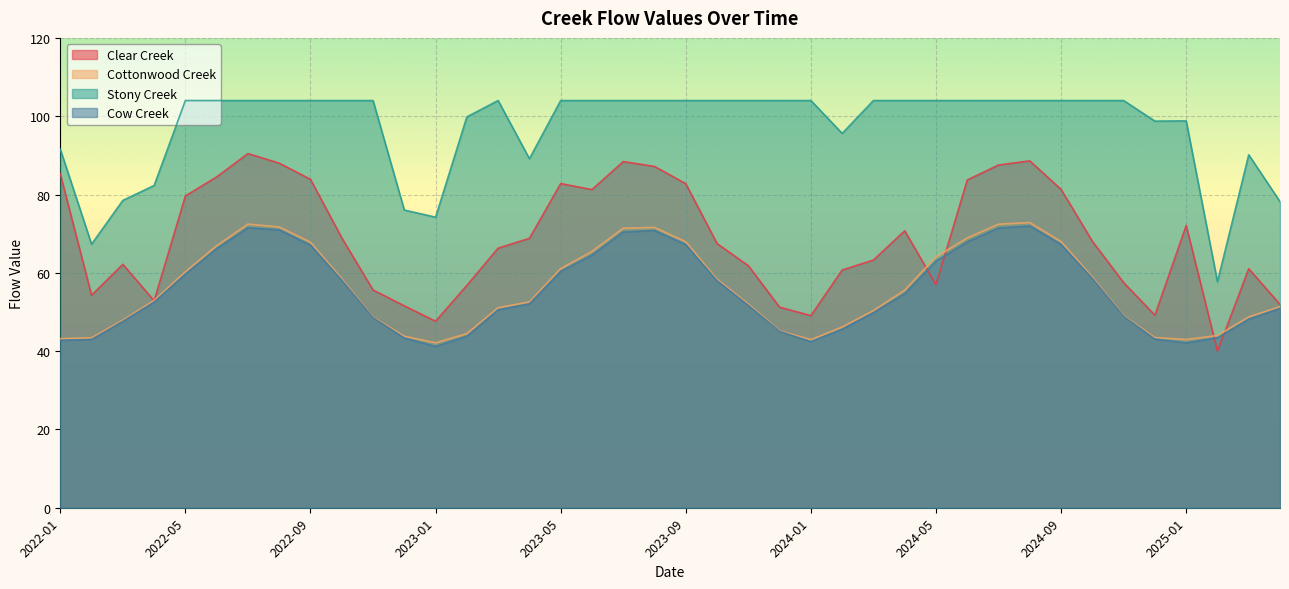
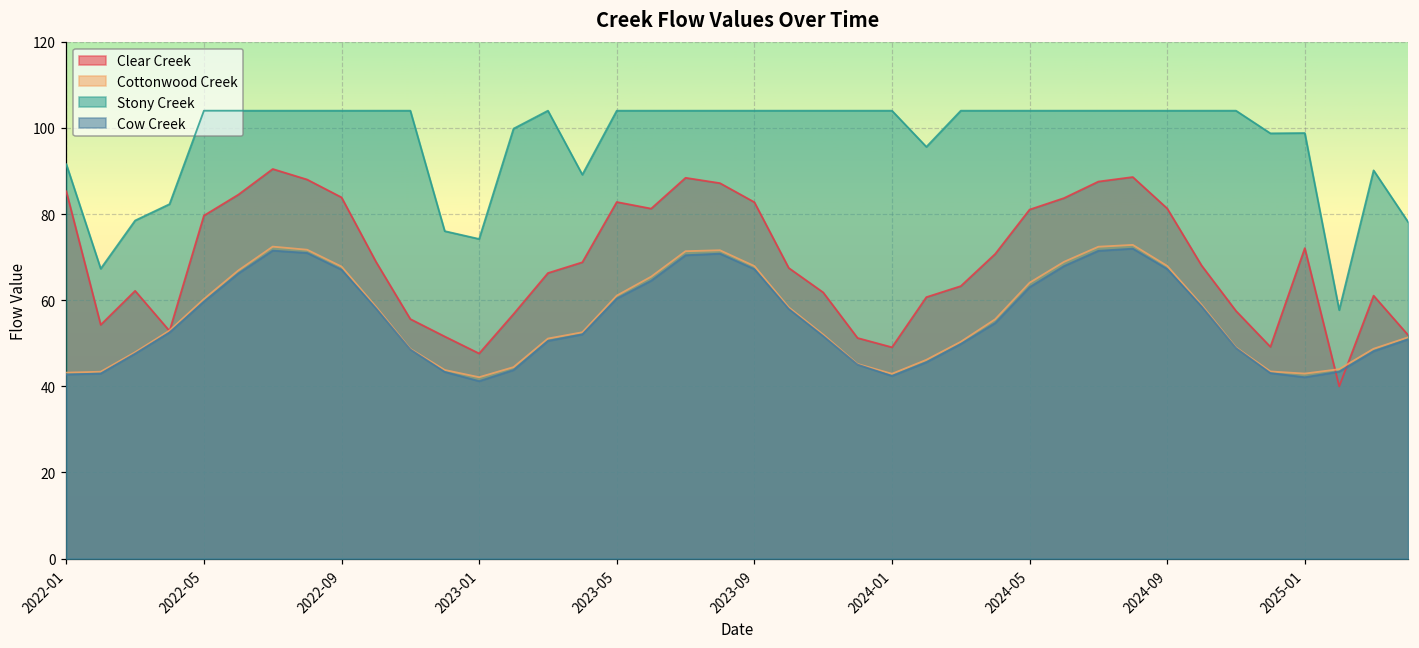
Clear Creek, 2024-05: 57 -> 81
